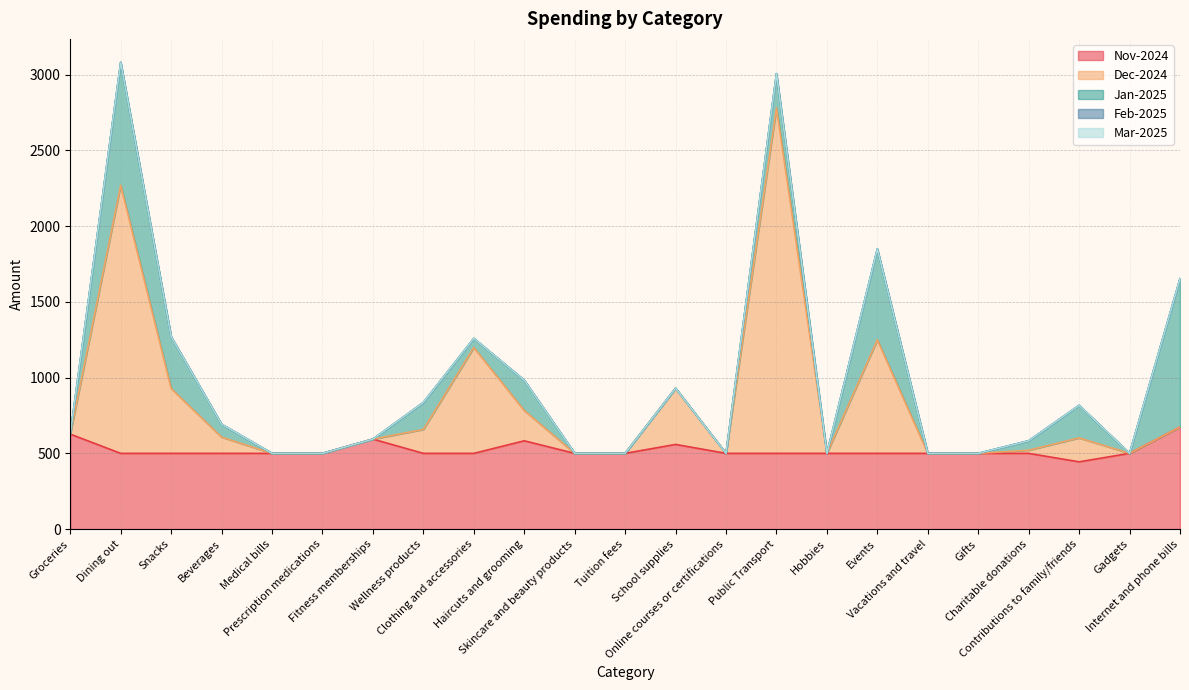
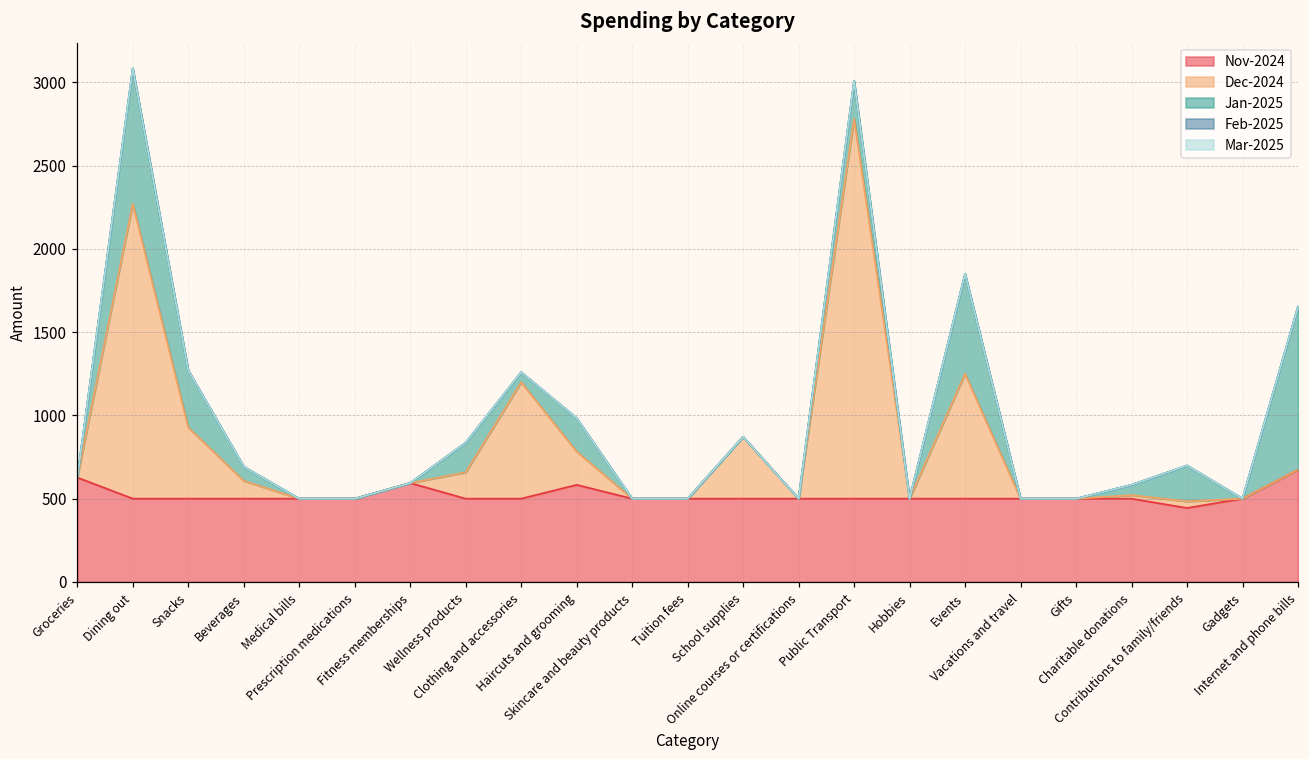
Nov-2024, School supplies: 560 -> 500
Dec-2024, Contributions to family/friends: 160 -> 40
